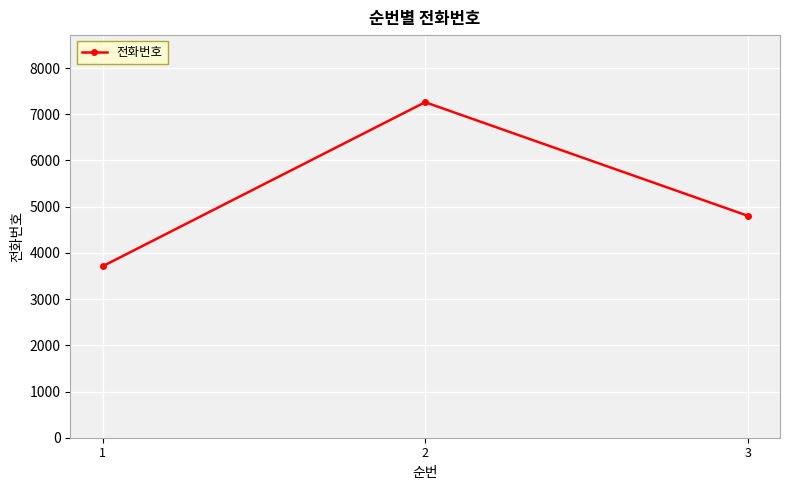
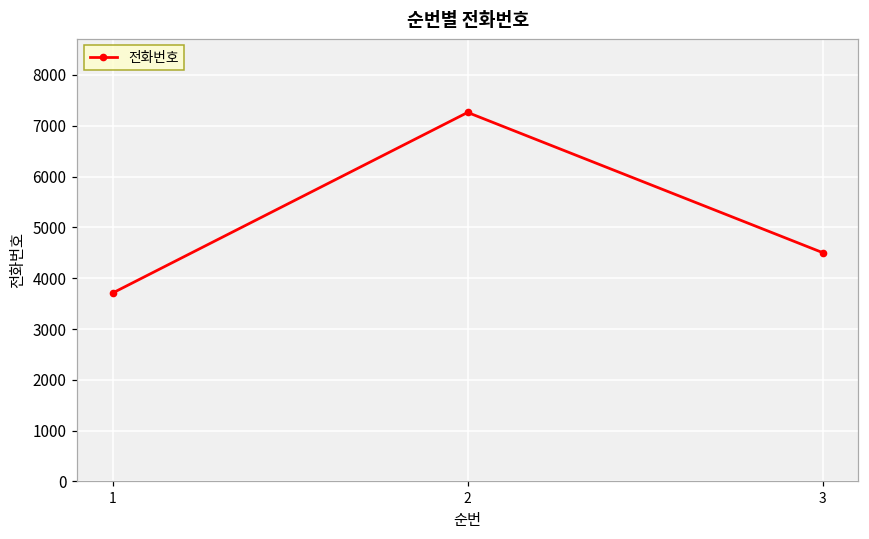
3: 4800 -> 4500
